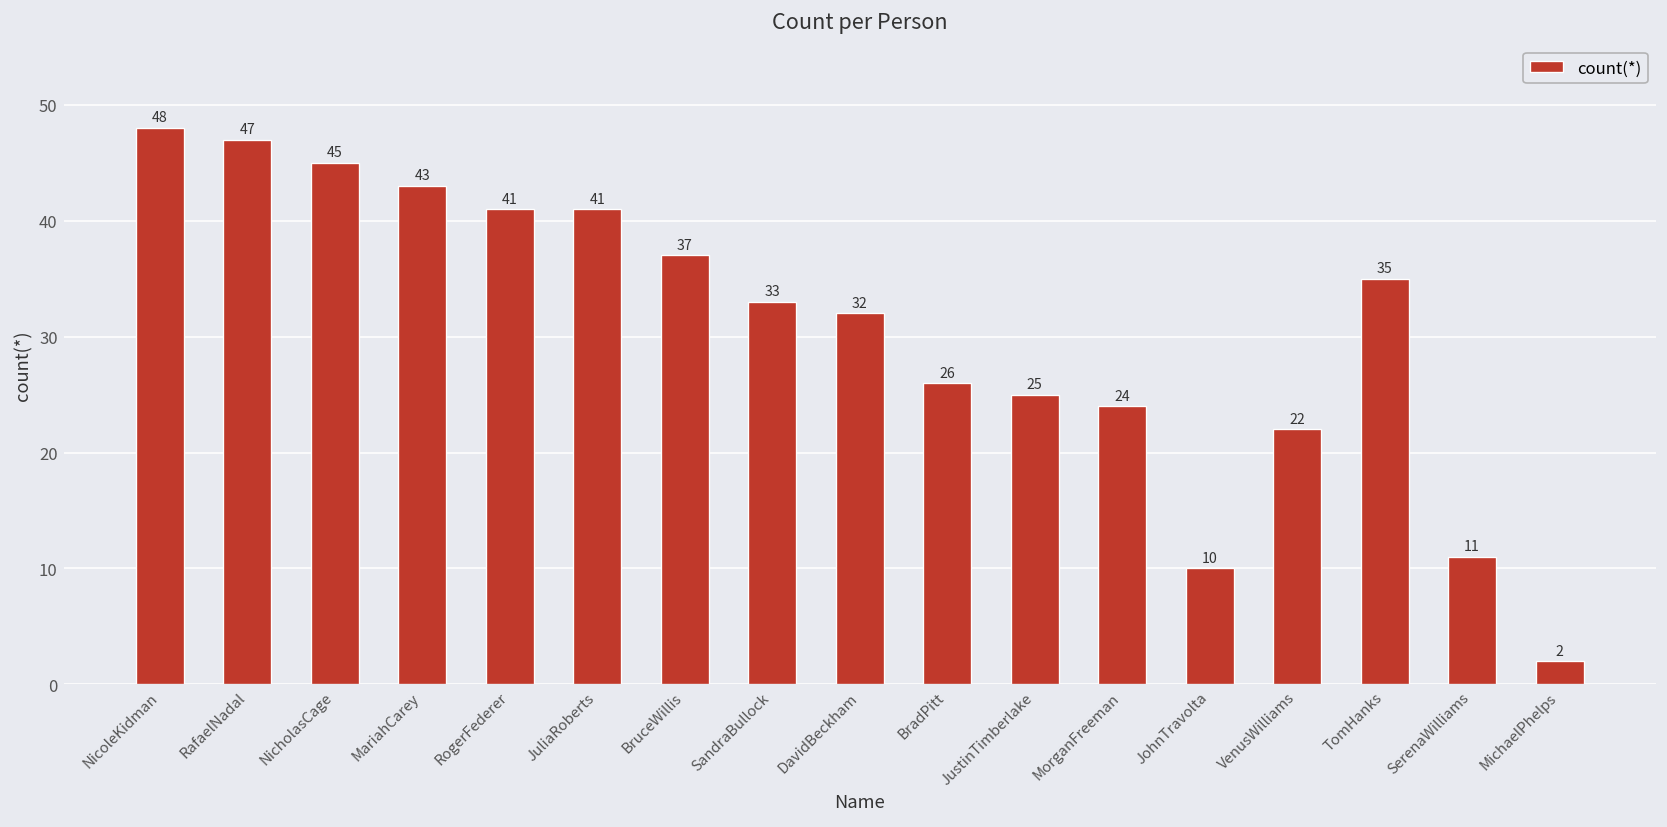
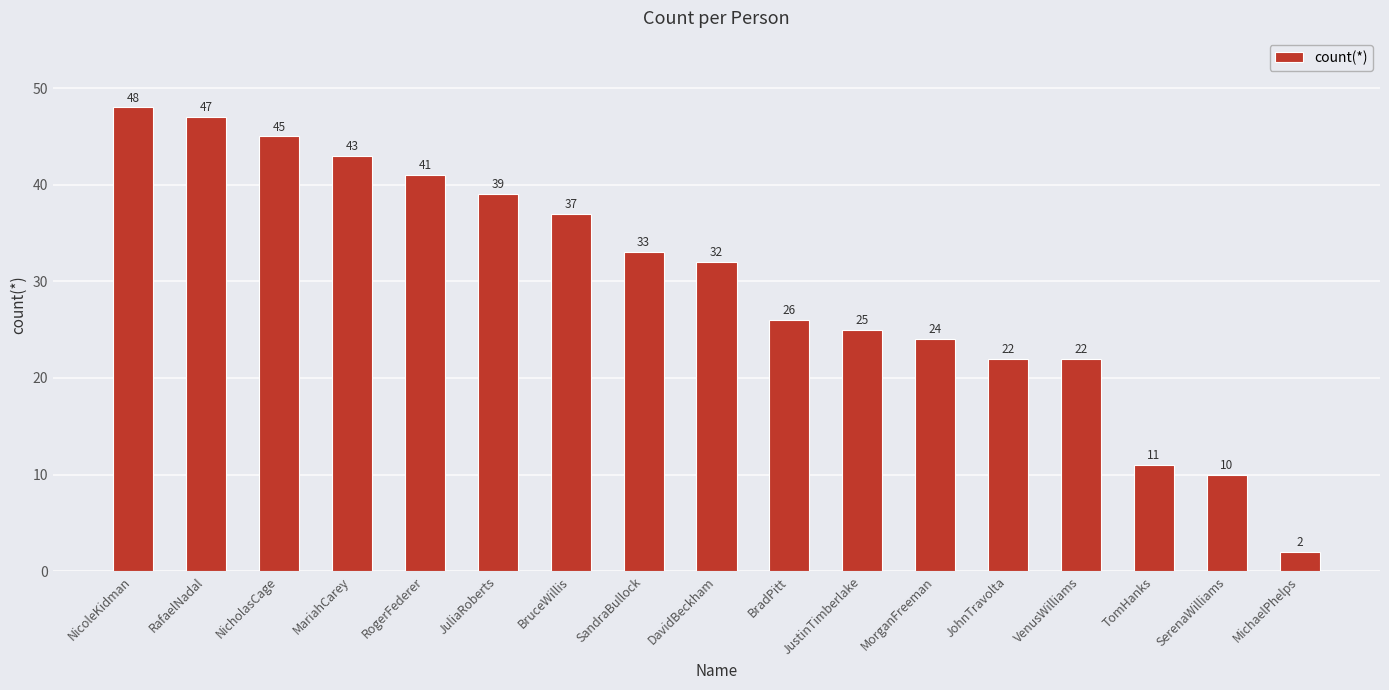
JuliaRoberts: 41 -> 39
JohnTravolta: 10 -> 22
TomHanks: 35 -> 11
SerenaWilliams: 11 -> 10
